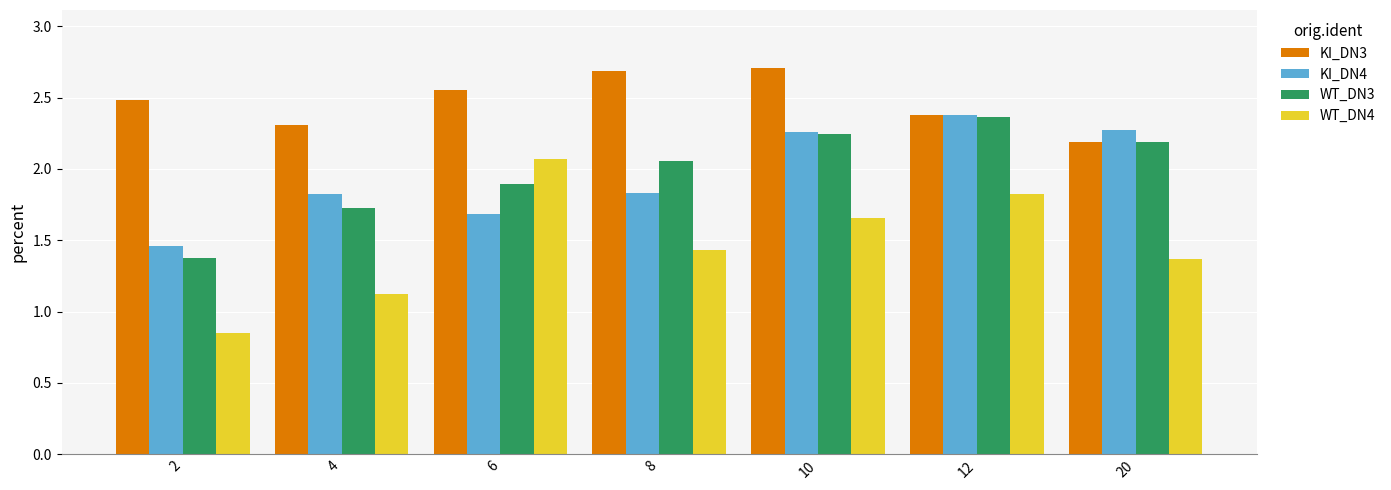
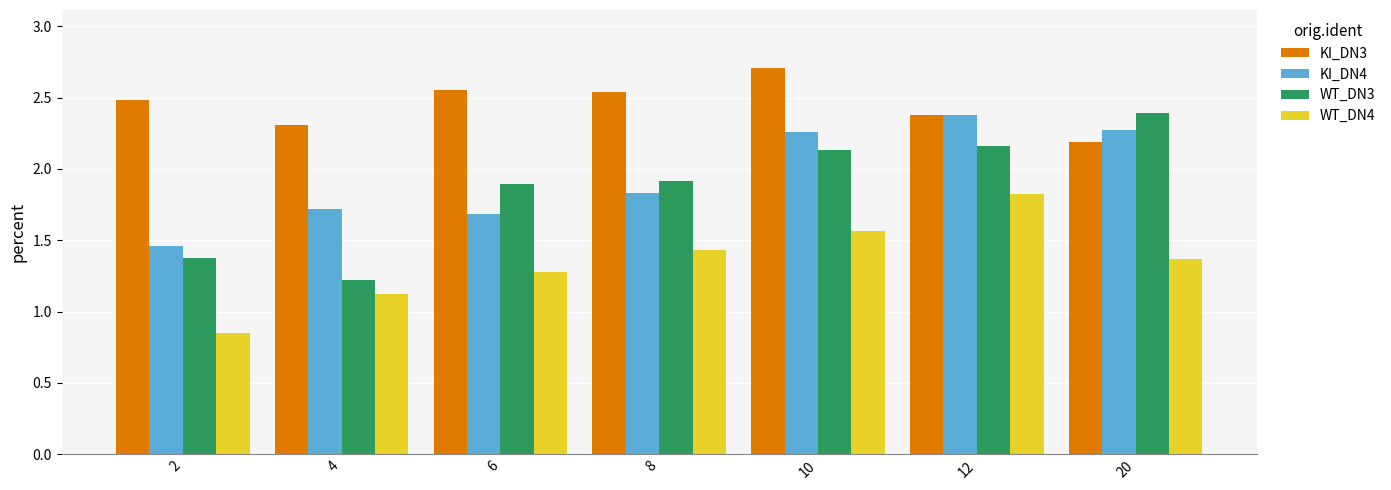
KI_DN4, 4: 1.83 -> 1.72
WT_DN3, 4: 1.73 -> 1.22
WT_DN4, 6: 2.07 -> 1.28
KI_DN3, 8: 2.69 -> 2.54
WT_DN3, 8: 2.06 -> 1.91
WT_DN3, 10: 2.25 -> 2.13
WT_DN4, 10: 1.66 -> 1.56
WT_DN3, 12: 2.37 -> 2.16
WT_DN3, 20: 2.19 -> 2.39
